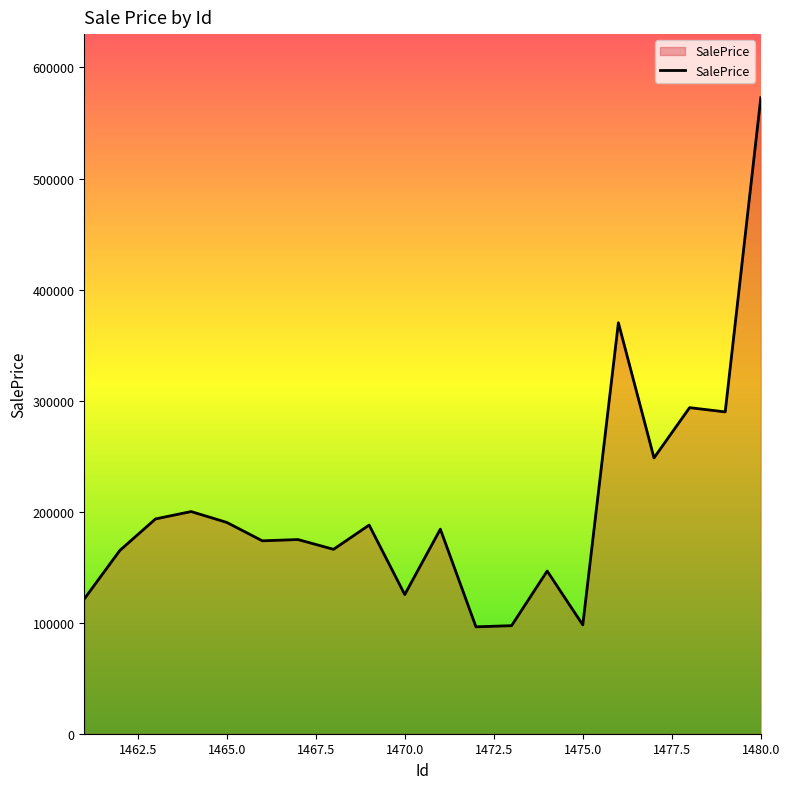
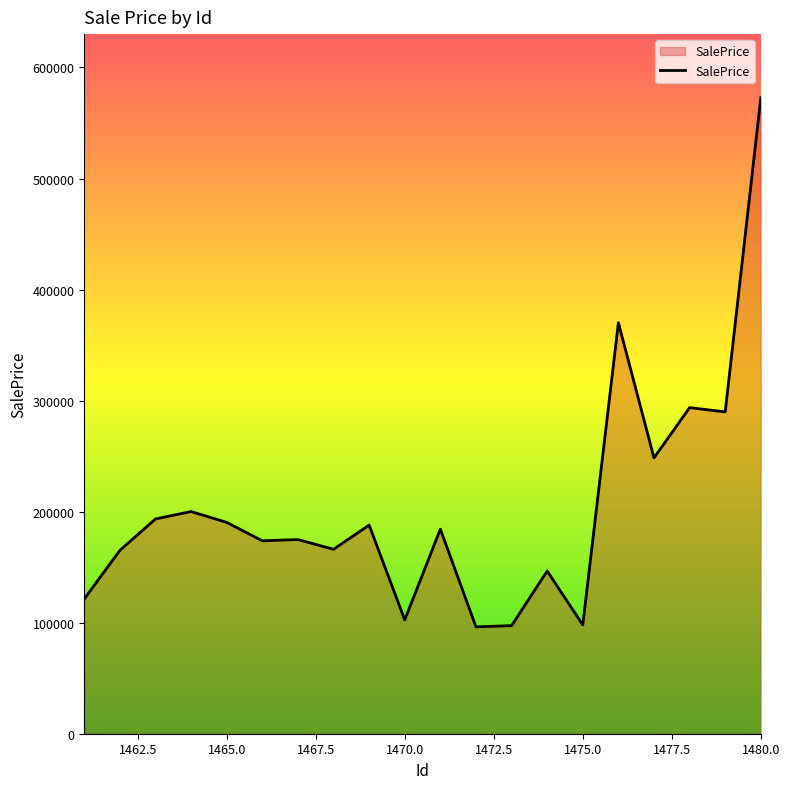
1470.0: 125000 -> 102000
